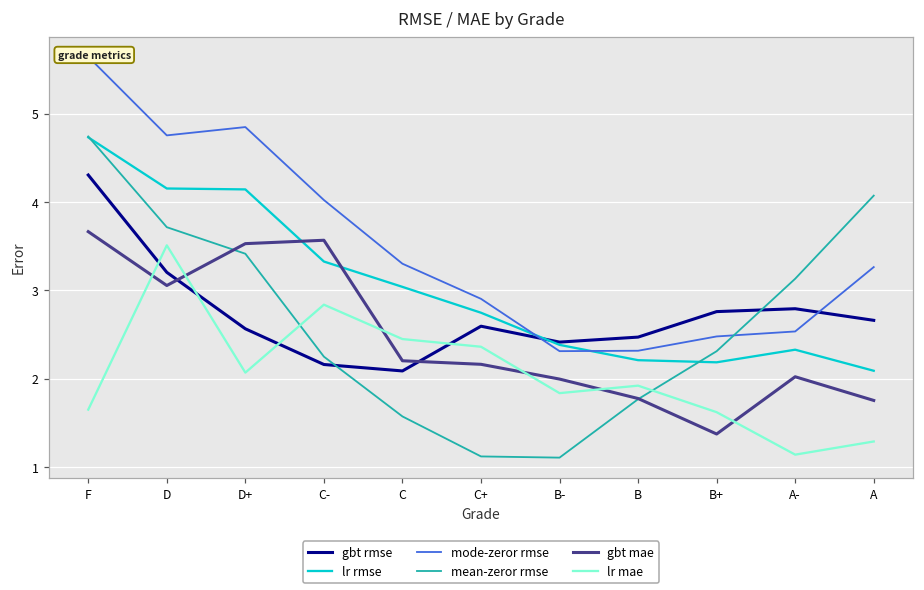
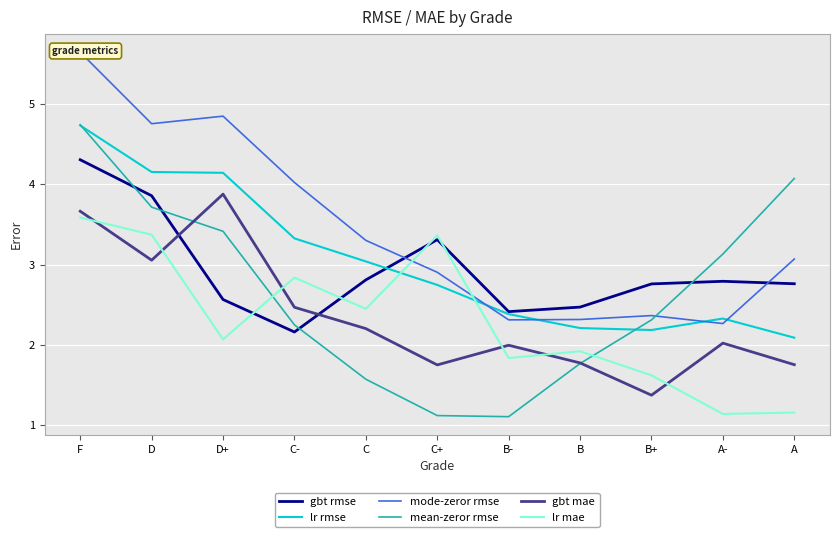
lr mae, F: 1.6 -> 3.6
gbt rmse, D: 3.2 -> 3.9
lr mae, D: 3.5 -> 3.4
gbt mae, D+: 3.5 -> 3.9
gbt mae, C-: 3.6 -> 2.5
gbt rmse, C: 2.1 -> 2.8
gbt rmse, C+: 2.6 -> 3.3
gbt mae, C+: 2.2 -> 1.8
lr mae, C+: 2.4 -> 3.4
mode-zeror rmse, B+: 2.5 -> 2.4
mode-zeror rmse, A-: 2.5 -> 2.3
gbt rmse, A: 2.7 -> 2.8
mode-zeror rmse, A: 3.3 -> 3.1
lr mae, A: 1.3 -> 1.2
